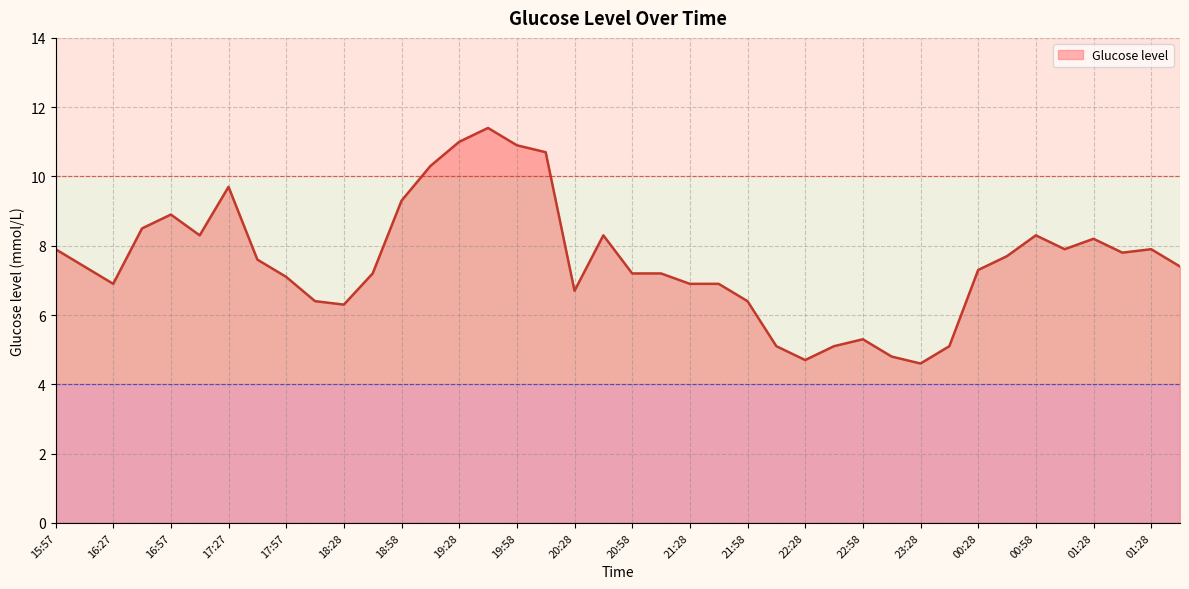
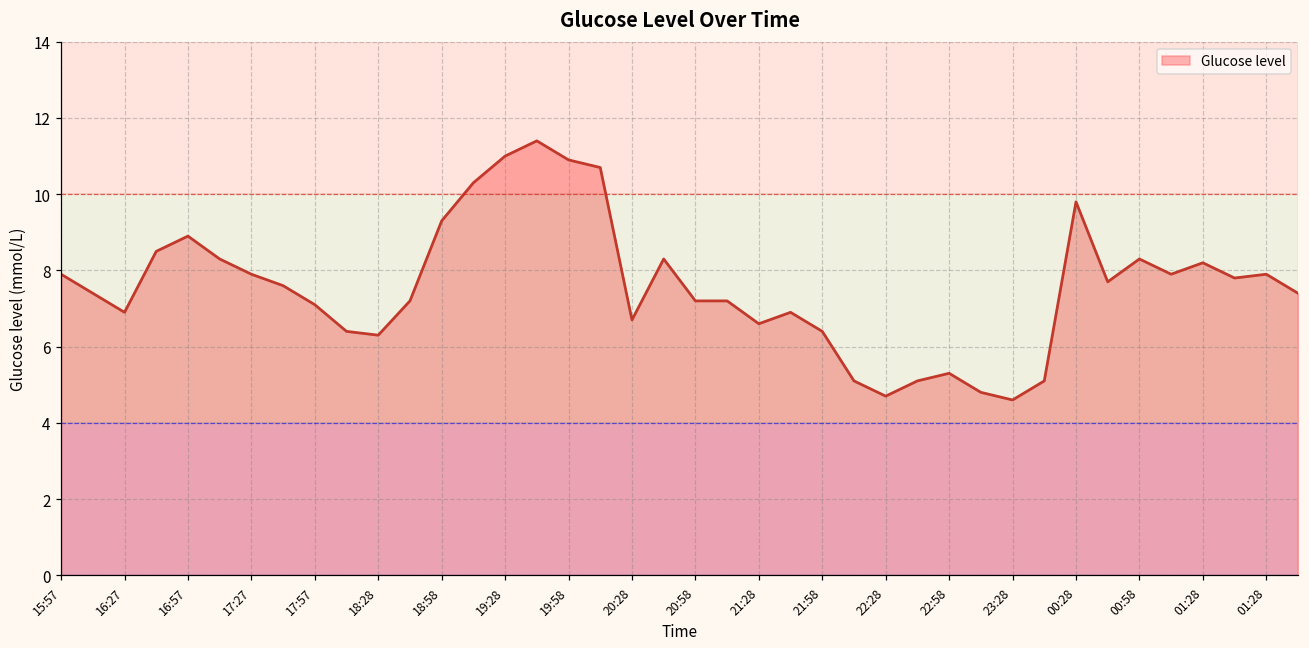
17:27: 9.7 -> 7.9
21:28: 6.9 -> 6.6
00:28: 7.3 -> 9.8
